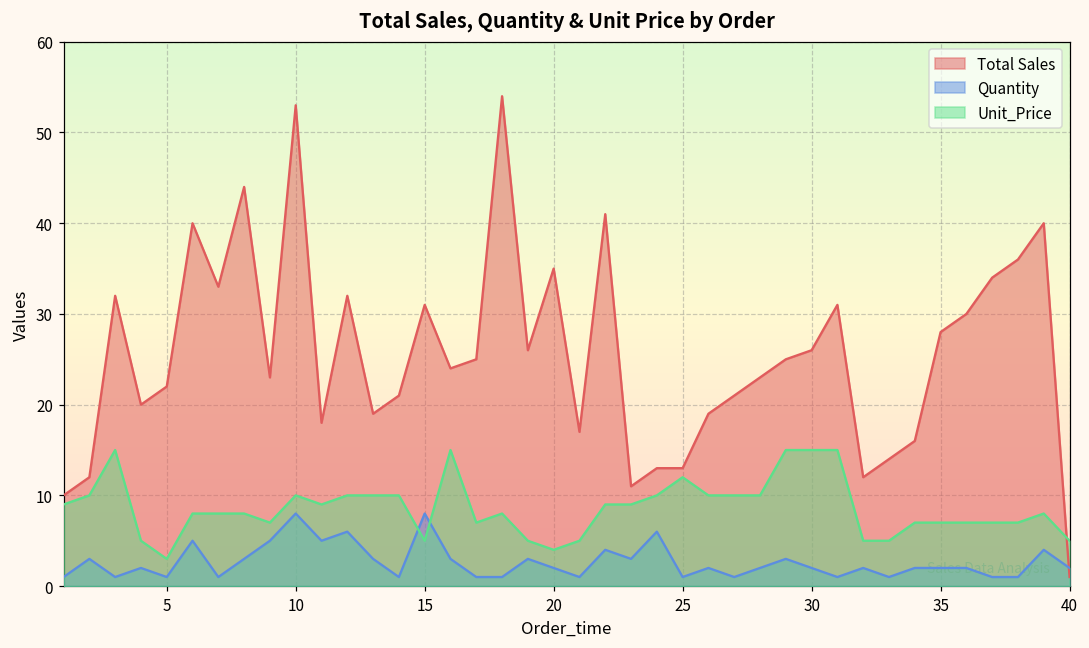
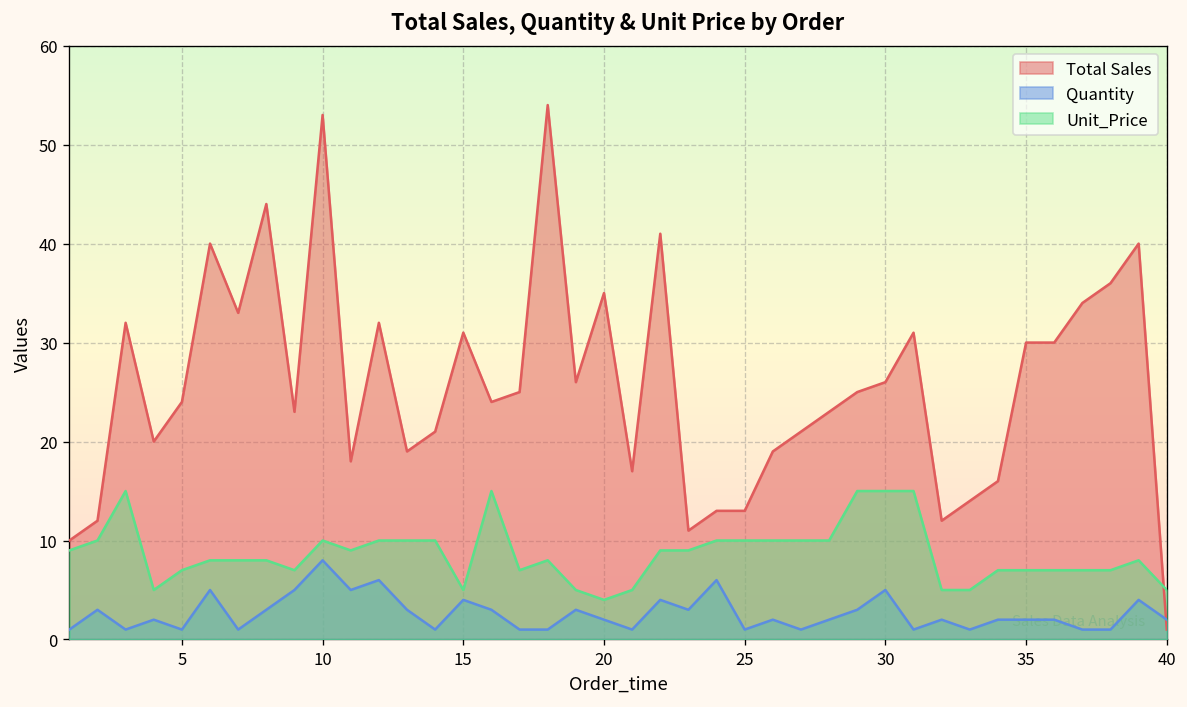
Total Sales, 5: 22 -> 24
Unit_Price, 5: 3 -> 7
Quantity, 15: 8 -> 4
Unit_Price, 25: 12 -> 10
Quantity, 30: 2 -> 5
Total Sales, 35: 28 -> 30
